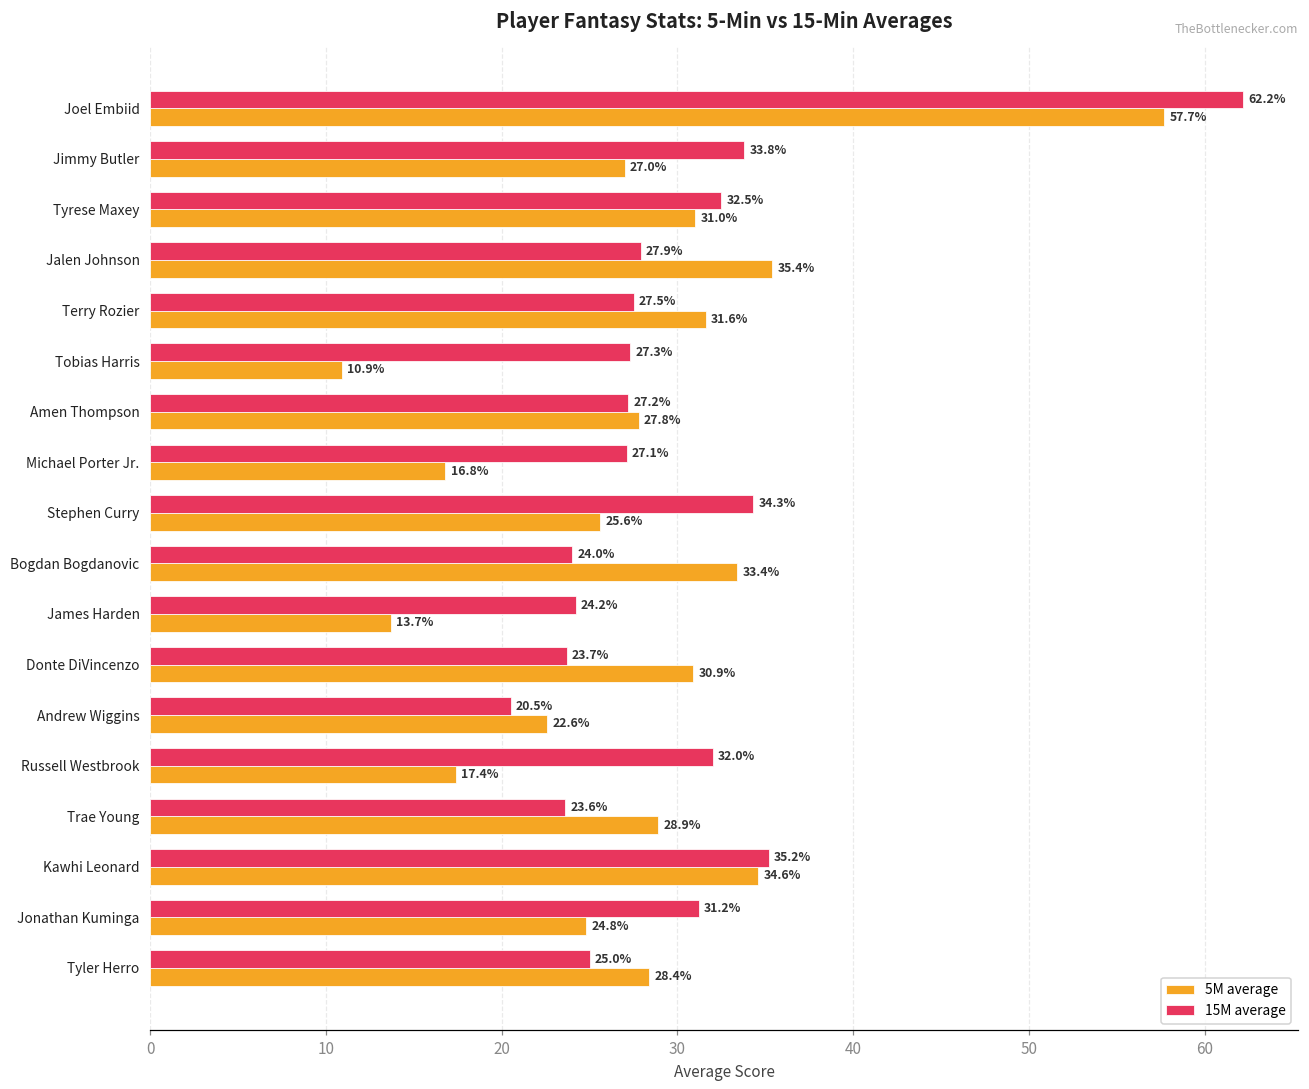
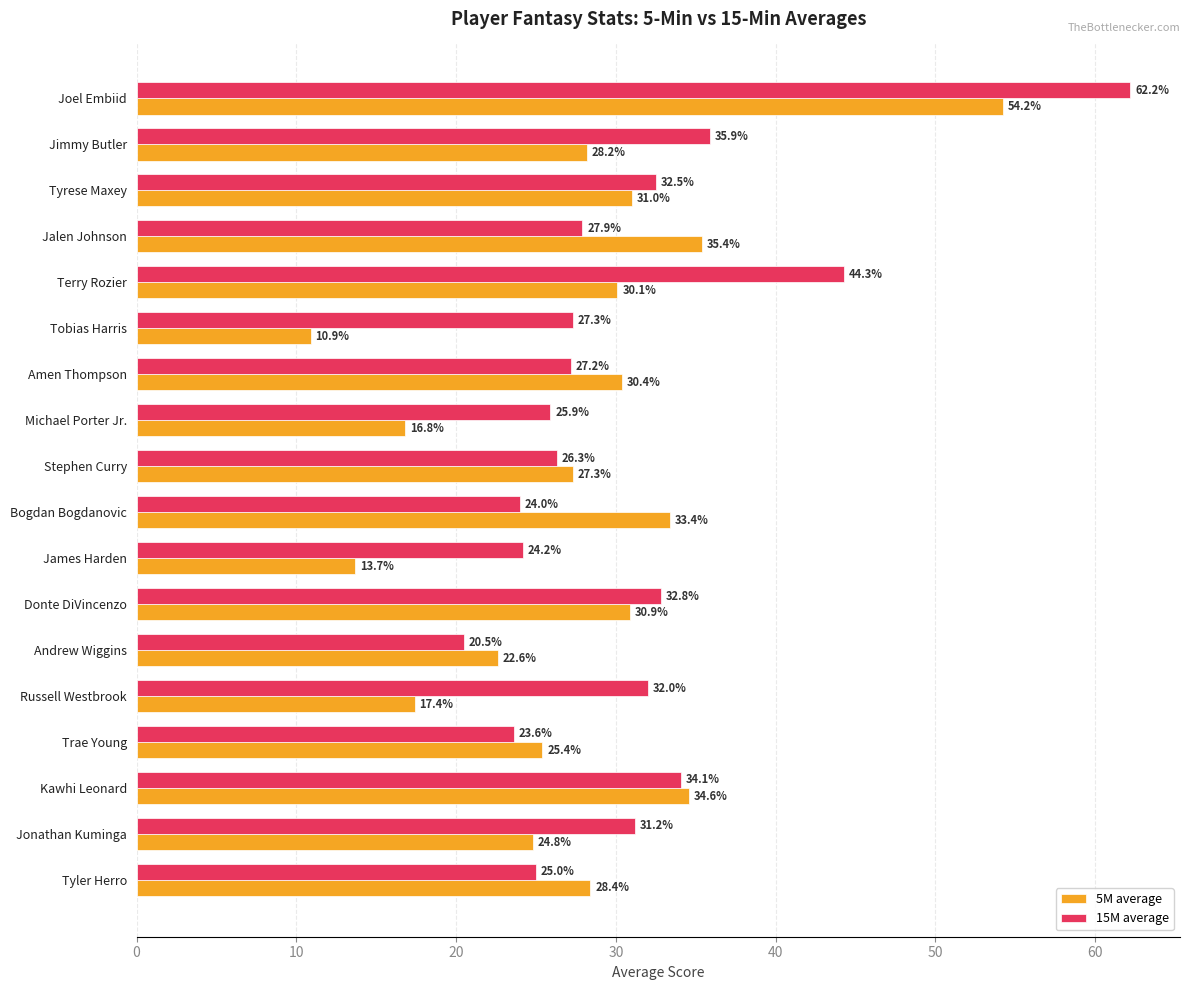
5M average, Joel Embiid: 57.7% -> 54.2%
15M average, Jimmy Butler: 33.8% -> 35.9%
5M average, Jimmy Butler: 27.0% -> 28.2%
15M average, Terry Rozier: 27.5% -> 44.3%
5M average, Terry Rozier: 31.6% -> 30.1%
5M average, Amen Thompson: 27.8% -> 30.4%
15M average, Michael Porter Jr.: 27.1% -> 25.9%
15M average, Stephen Curry: 34.3% -> 26.3%
5M average, Stephen Curry: 25.6% -> 27.3%
15M average, Donte DiVincenzo: 23.7% -> 32.8%
5M average, Trae Young: 28.9% -> 25.4%
15M average, Kawhi Leonard: 35.2% -> 34.1%
